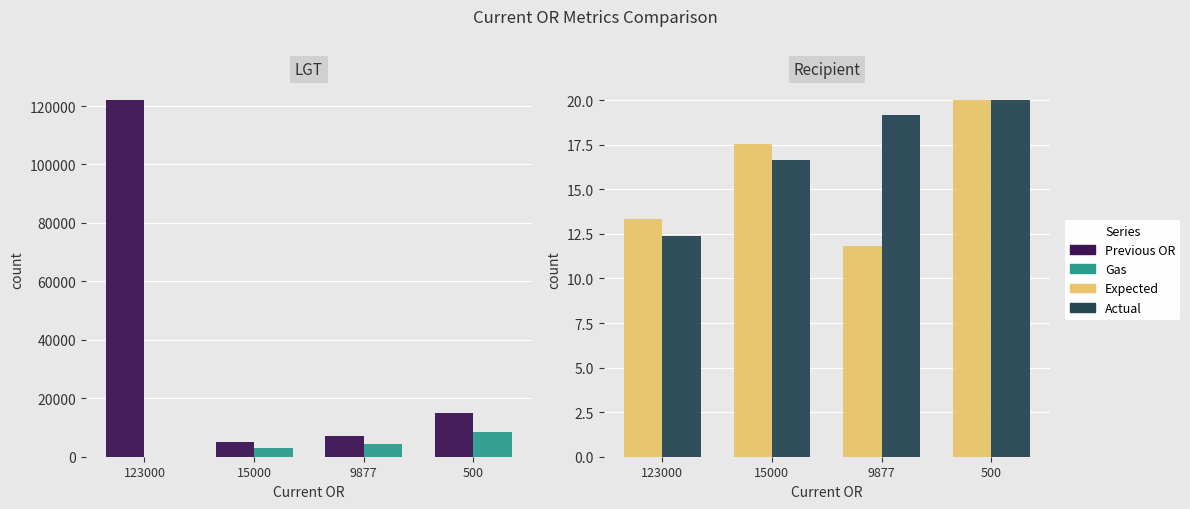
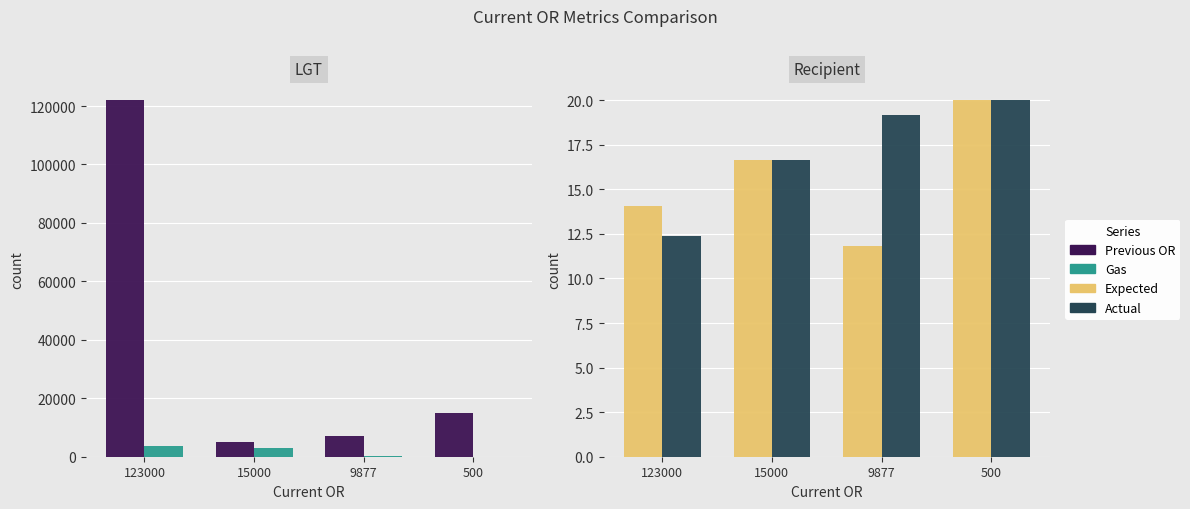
LGT, Gas, 123000: 0 -> 4000
LGT, Gas, 9877: 5000 -> 0
LGT, Gas, 500: 8000 -> 0
Recipient, Expected, 123000: 13.3 -> 14.1
Recipient, Expected, 15000: 17.6 -> 16.7
